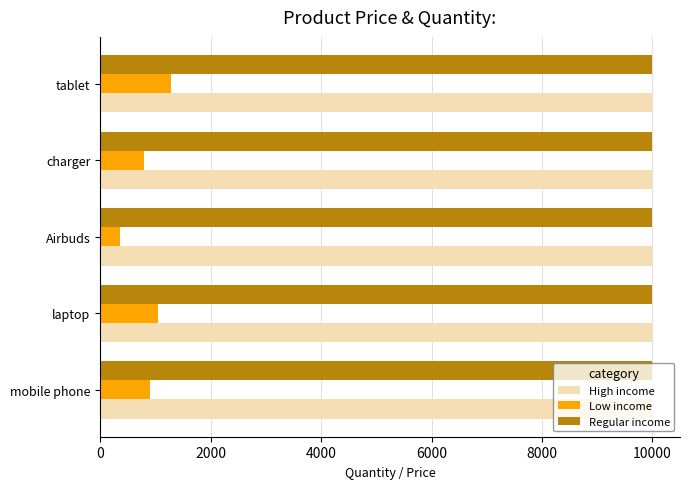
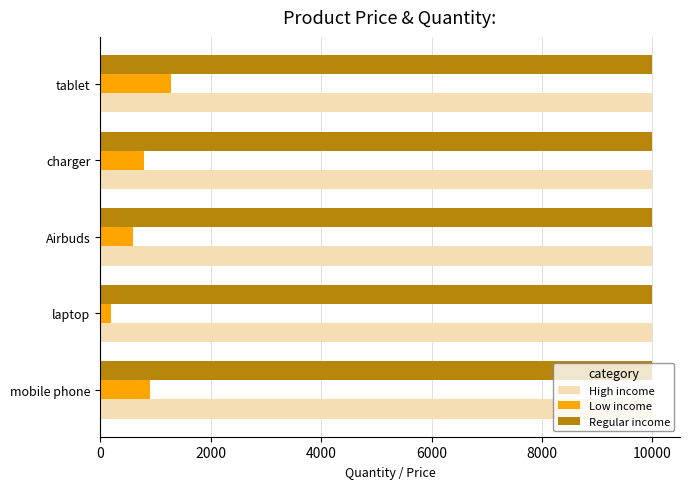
Low income, Airbuds: 400 -> 600
Low income, laptop: 1100 -> 200
